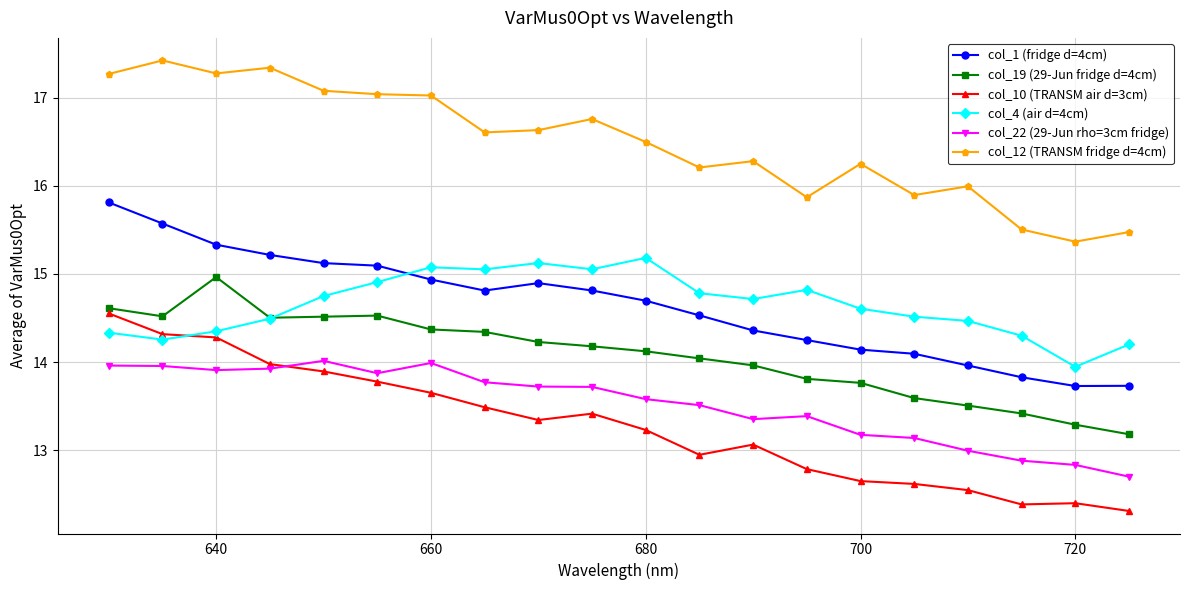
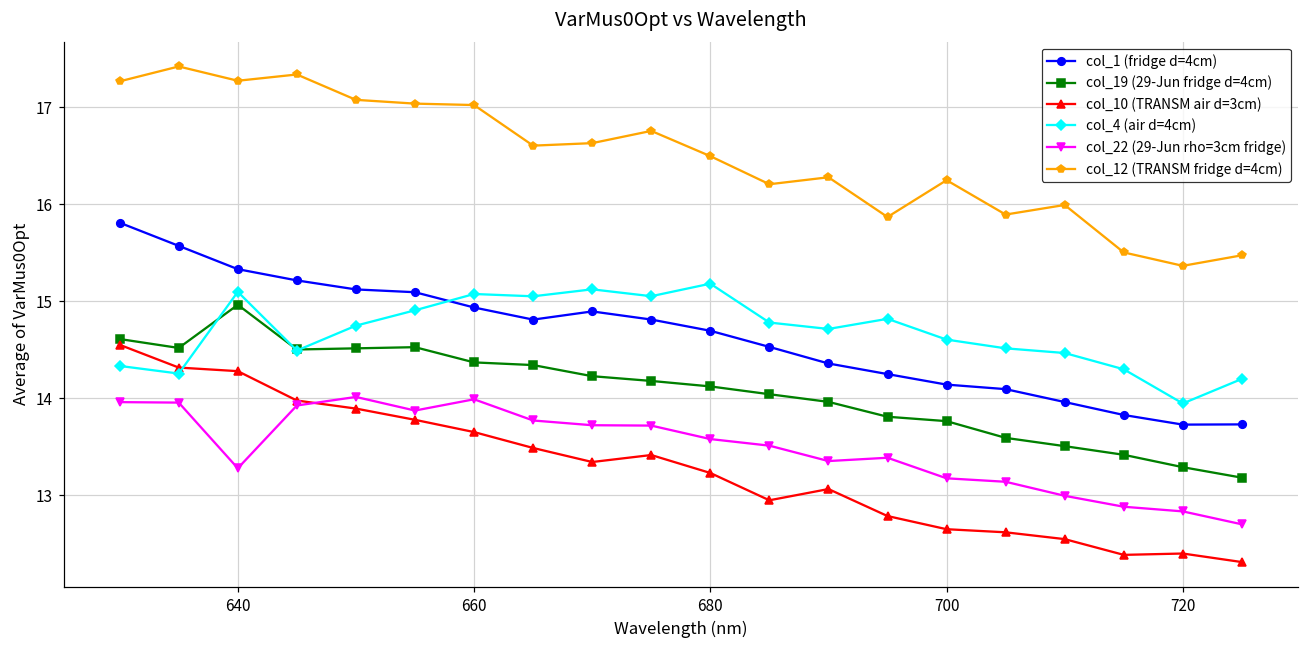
col_4 (air d=4cm), 640: 14.3 -> 15.1
col_22 (29-Jun rho=3cm fridge), 640: 13.9 -> 13.3
